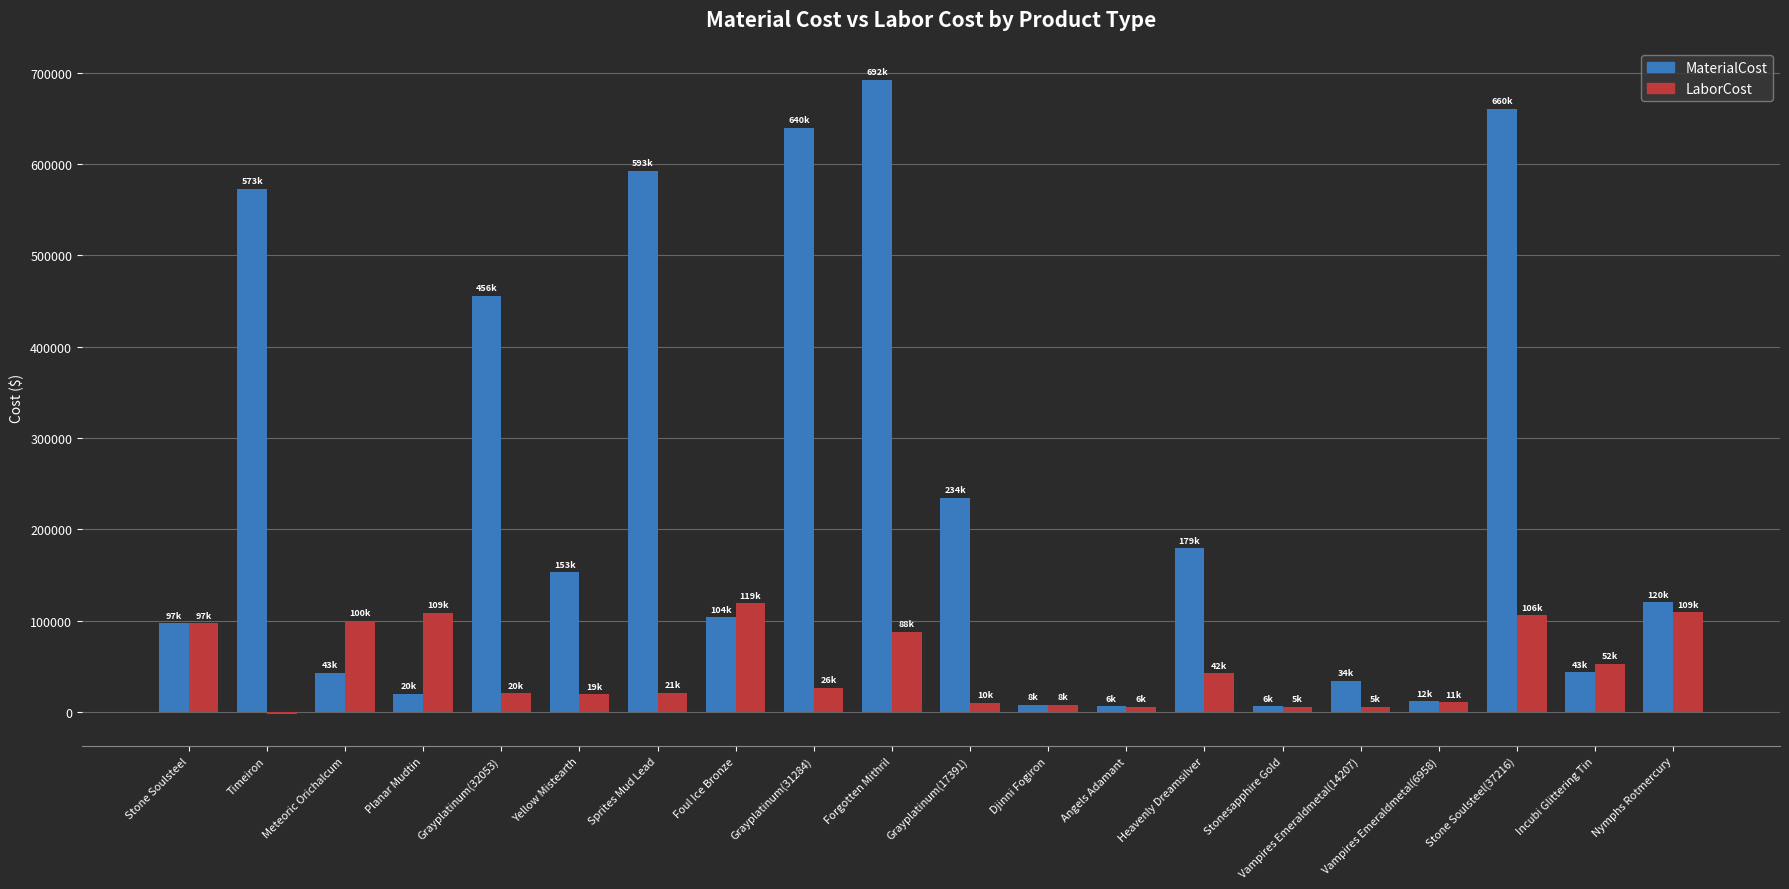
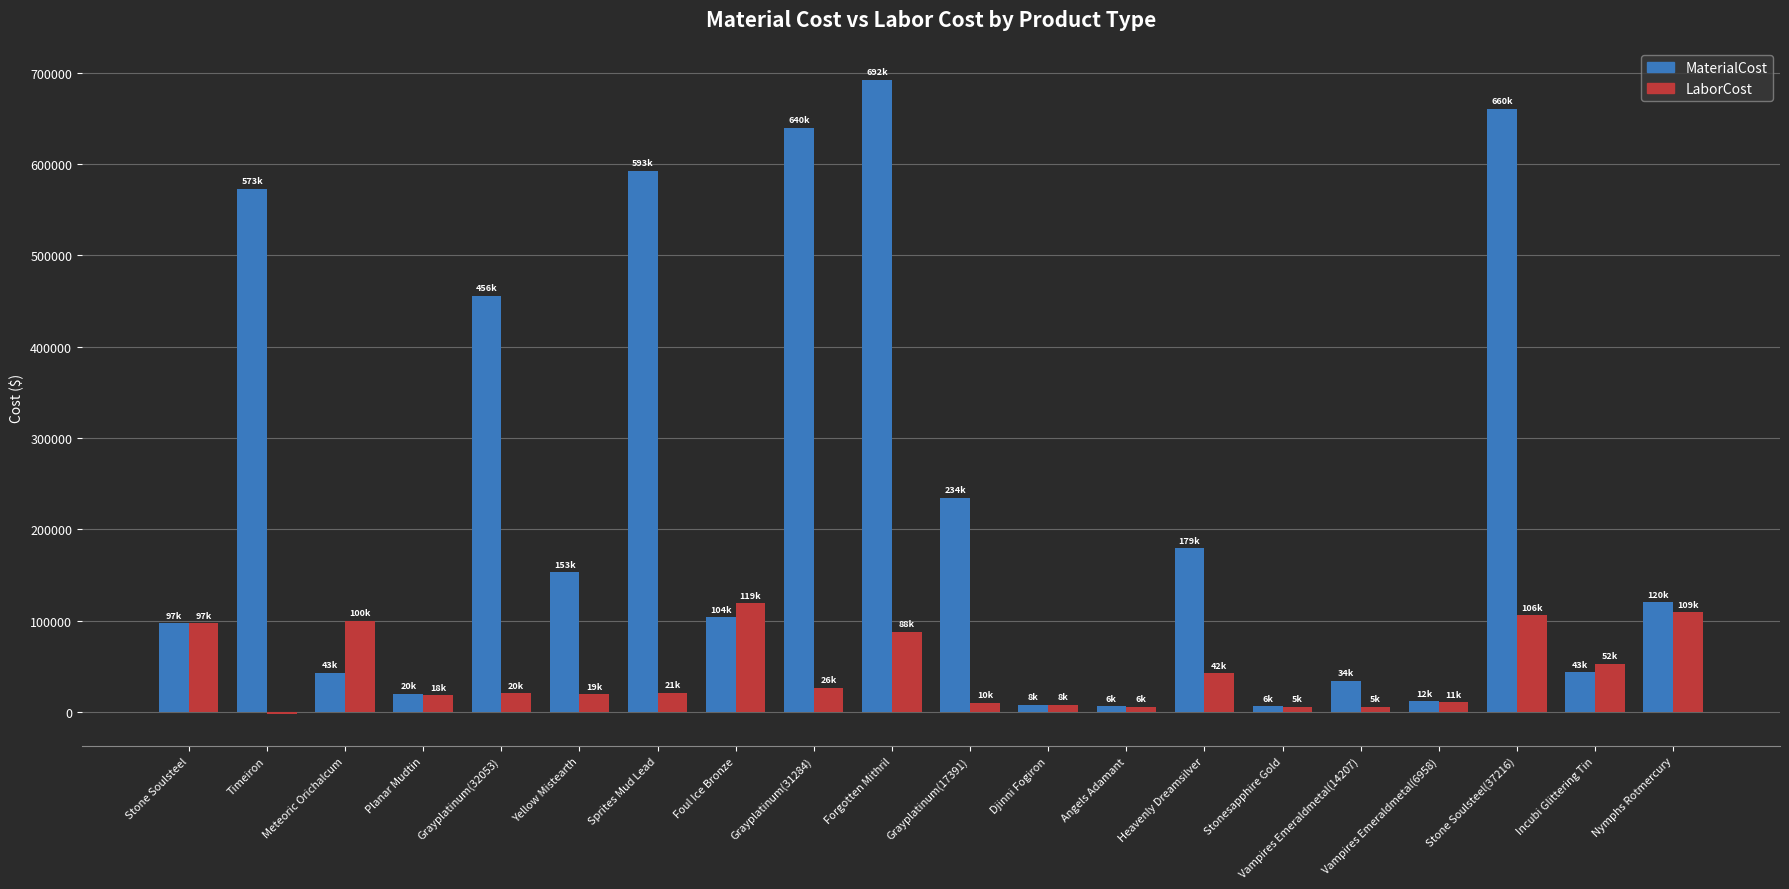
LaborCost, Planar Mudtin: 109k -> 18k
